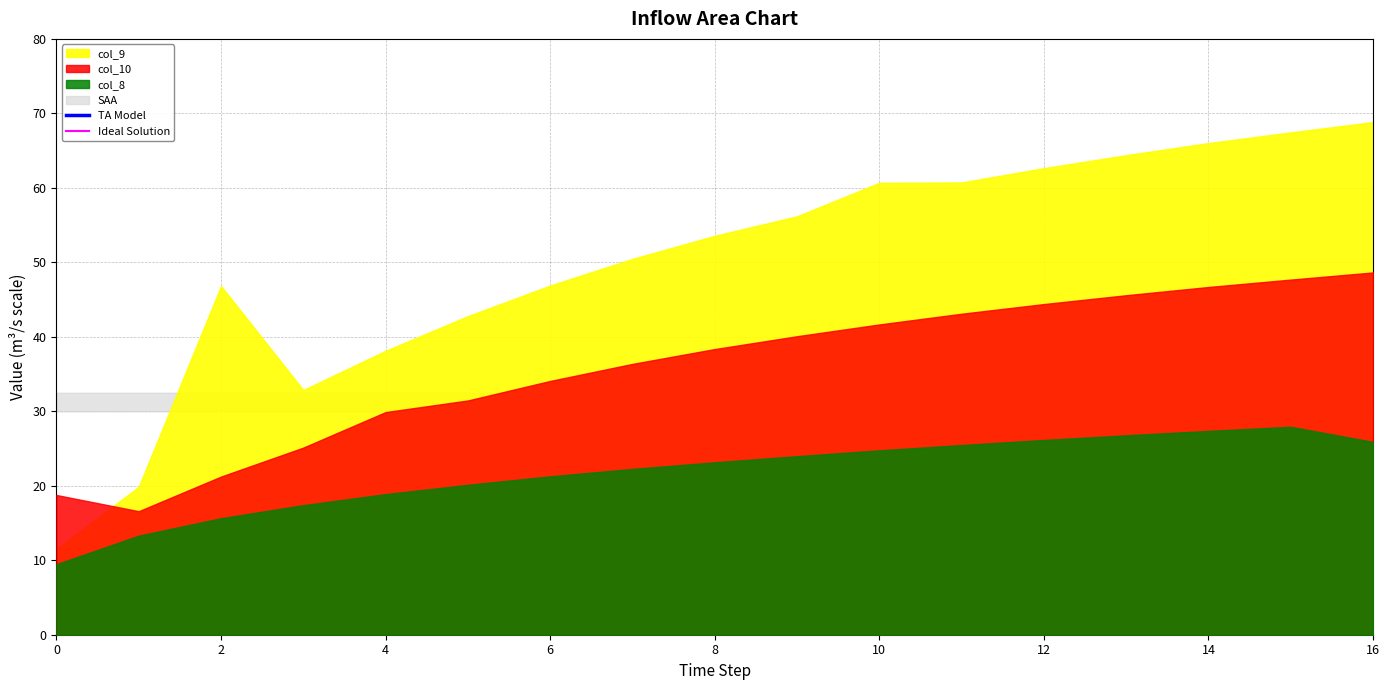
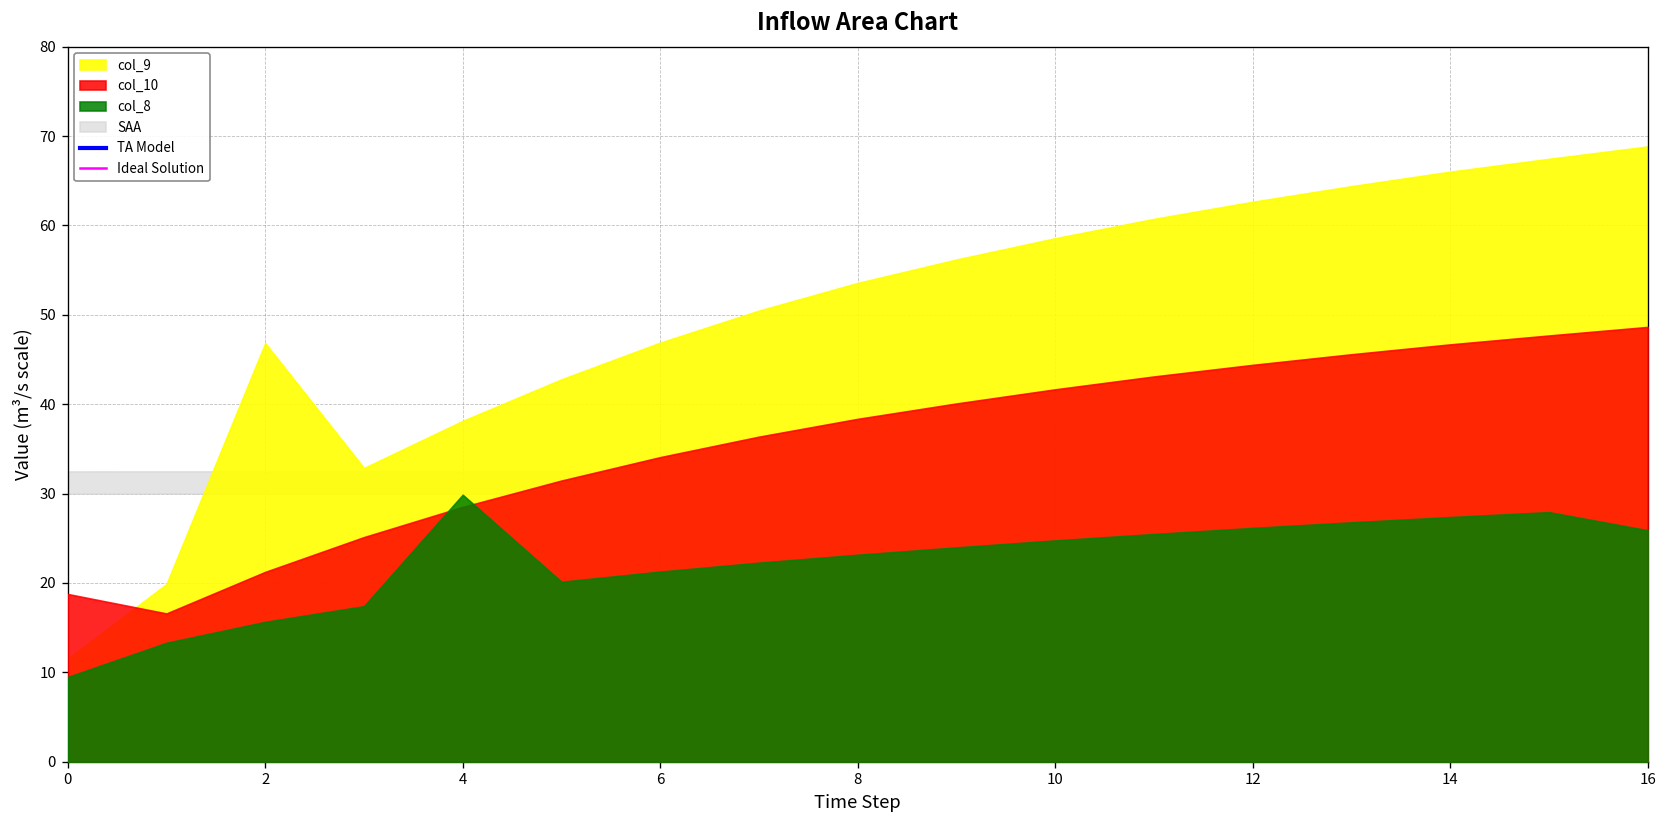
col_10, 4: 30 -> 28
col_8, 4: 19 -> 30
col_9, 10: 61 -> 59
